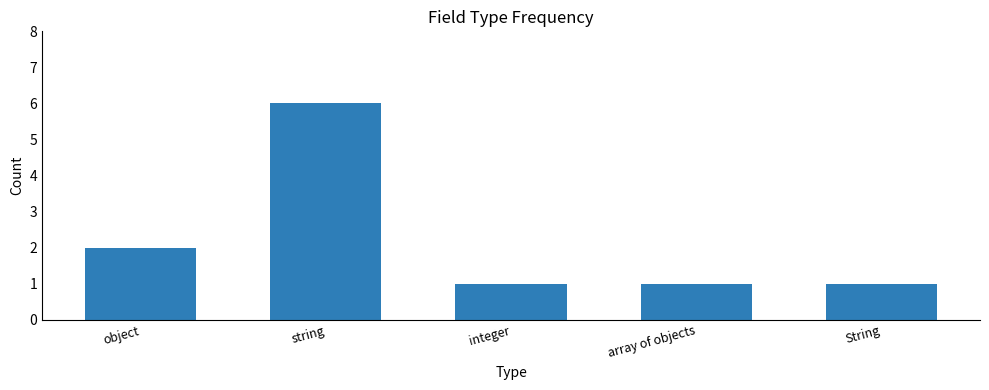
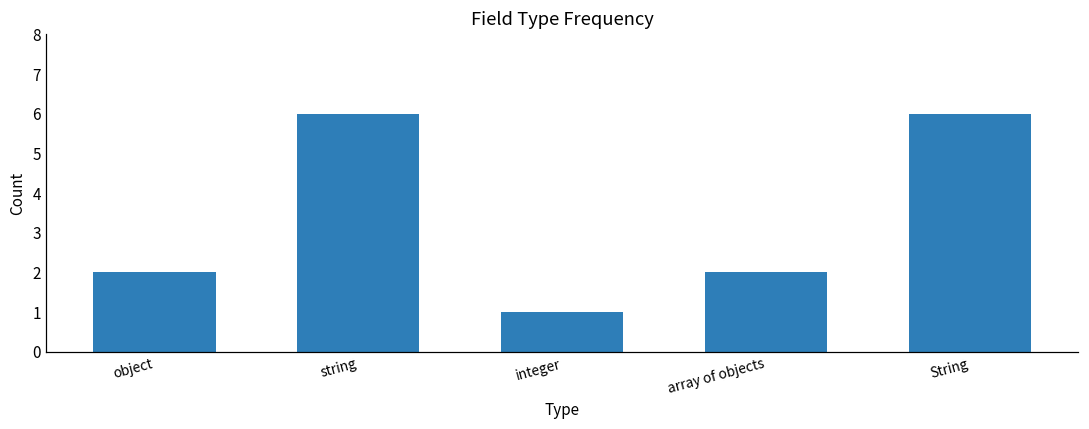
array of objects: 1 -> 2
String: 1 -> 6
